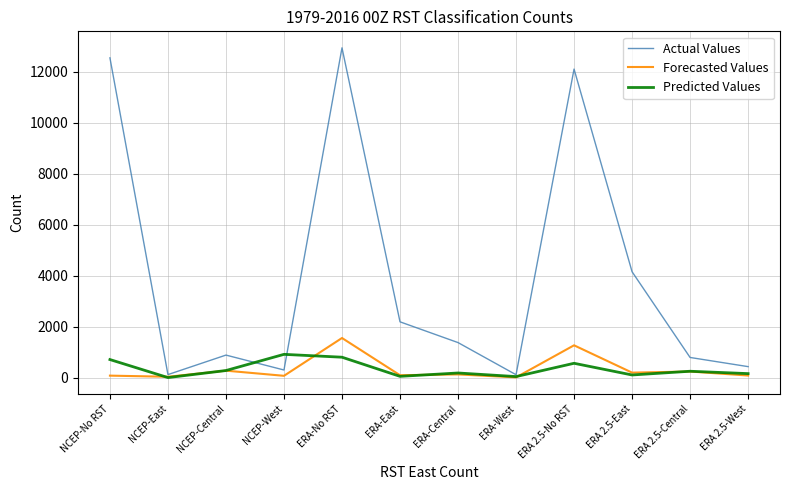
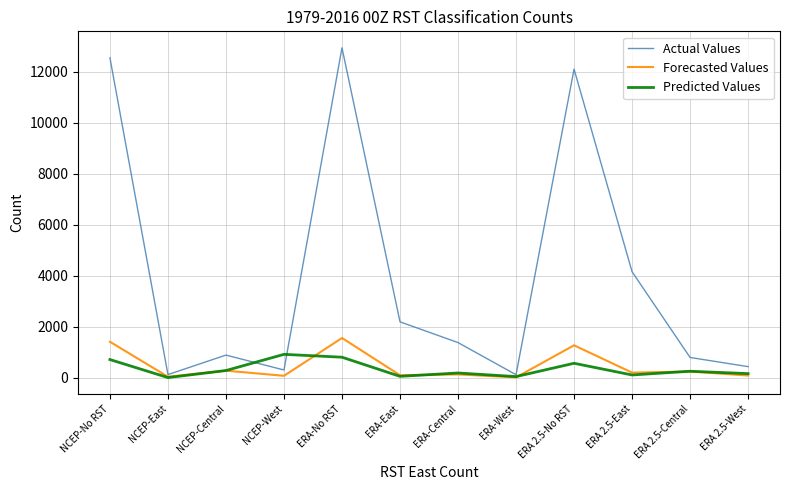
Forecasted Values, NCEP-No RST: 100 -> 1400
